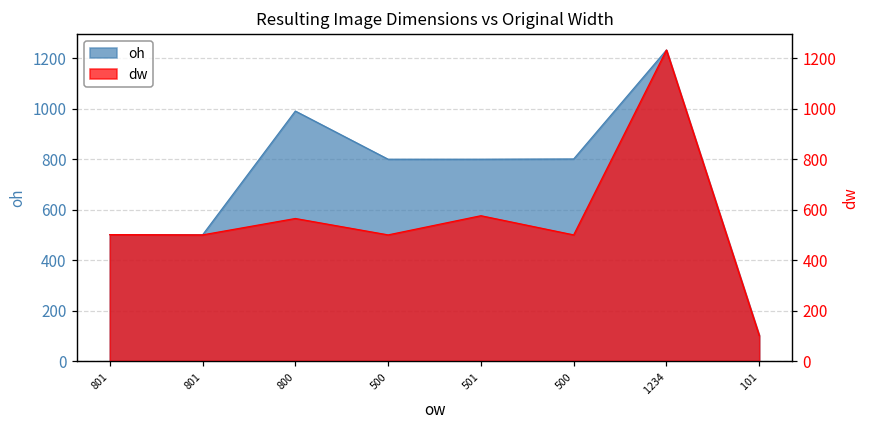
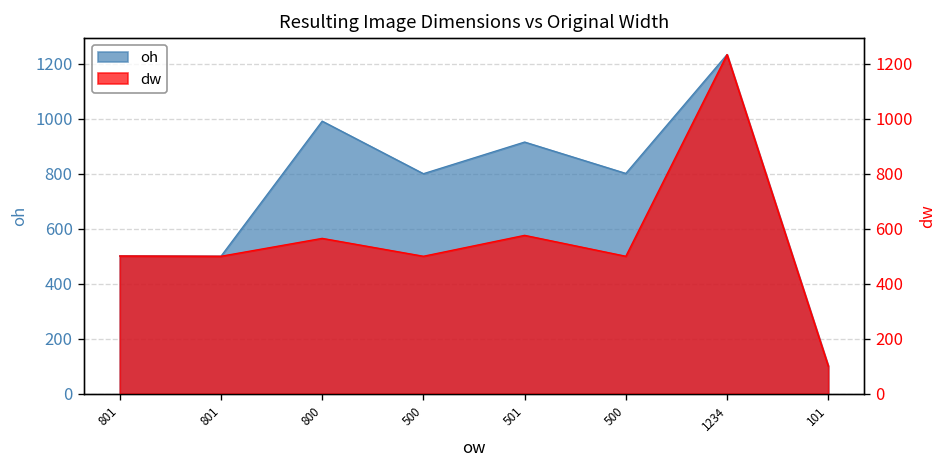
oh, 501: 800 -> 920
